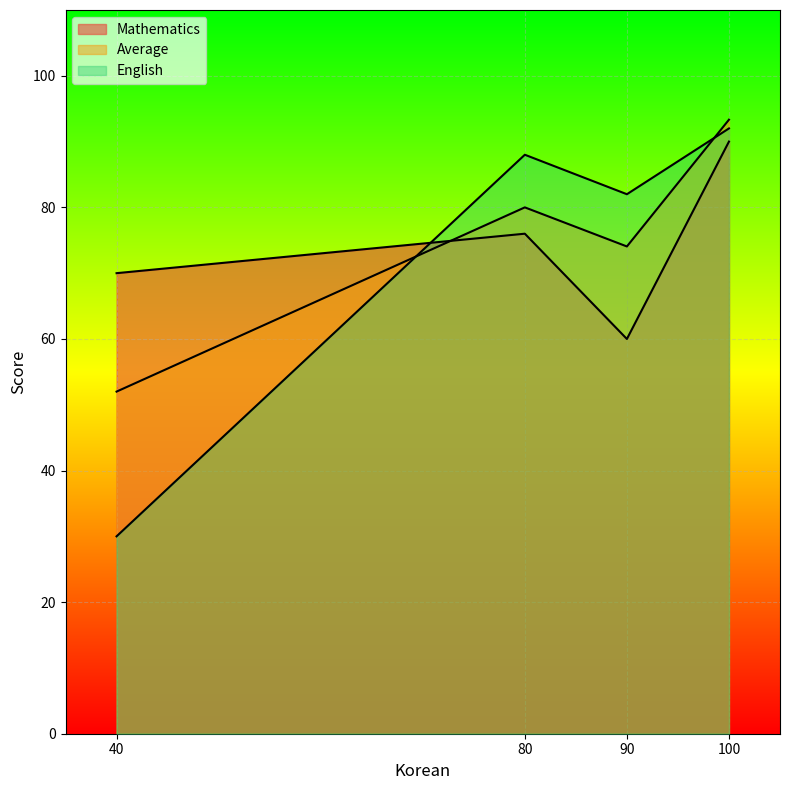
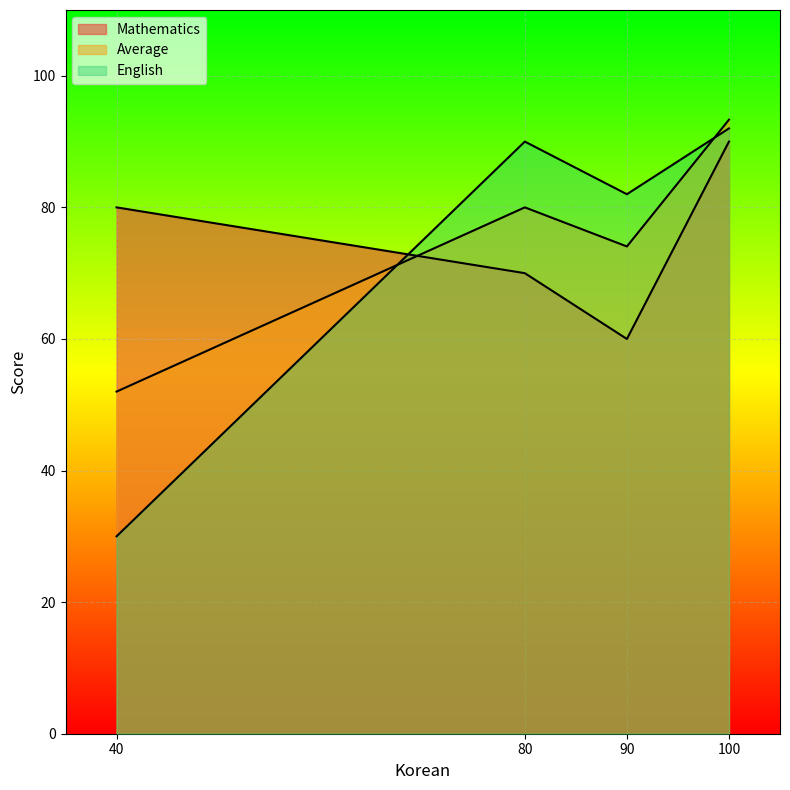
Mathematics, 40: 70 -> 80
Mathematics, 80: 76 -> 70
English, 80: 88 -> 90
